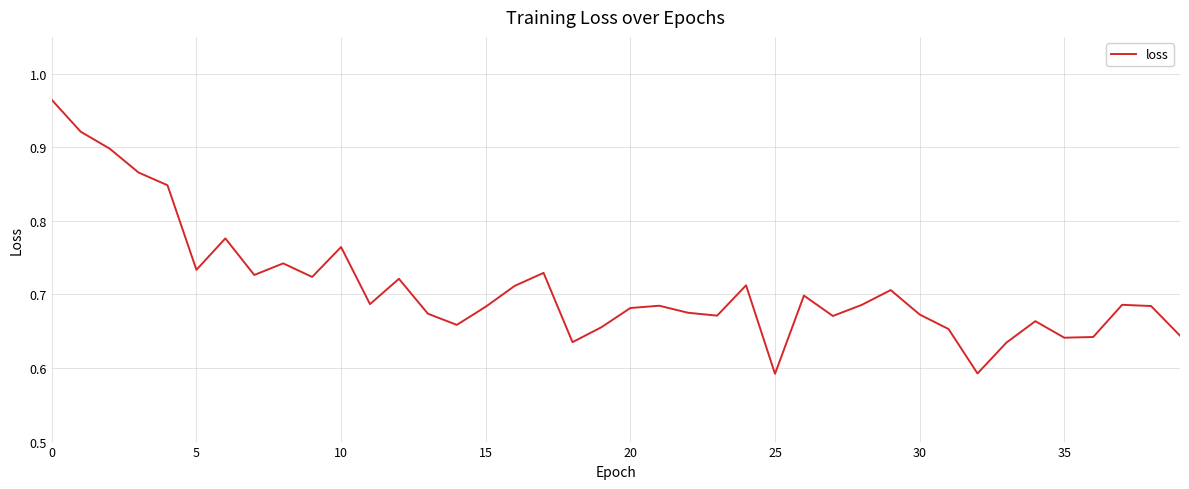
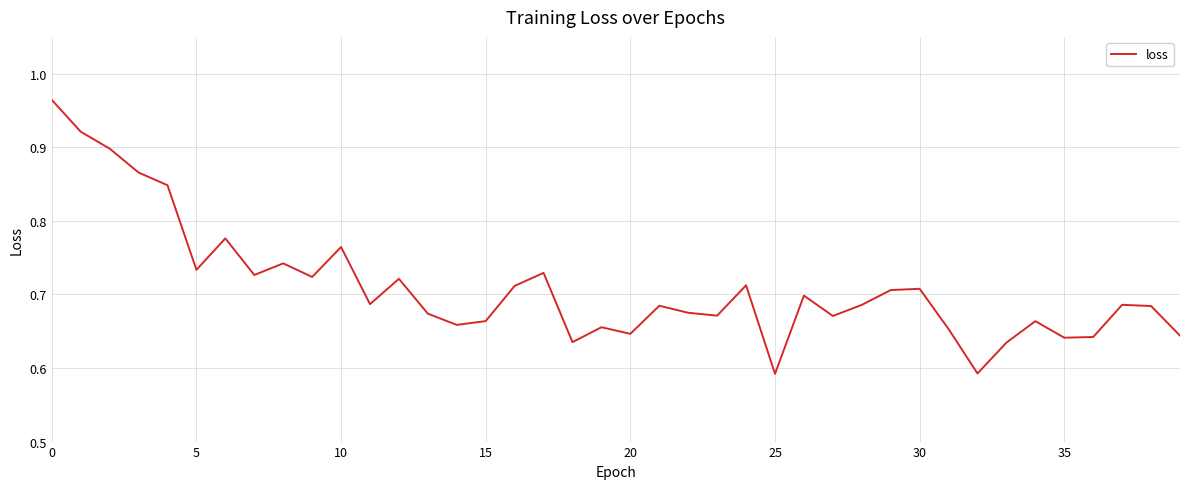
15: 0.68 -> 0.66
20: 0.68 -> 0.65
30: 0.67 -> 0.71
